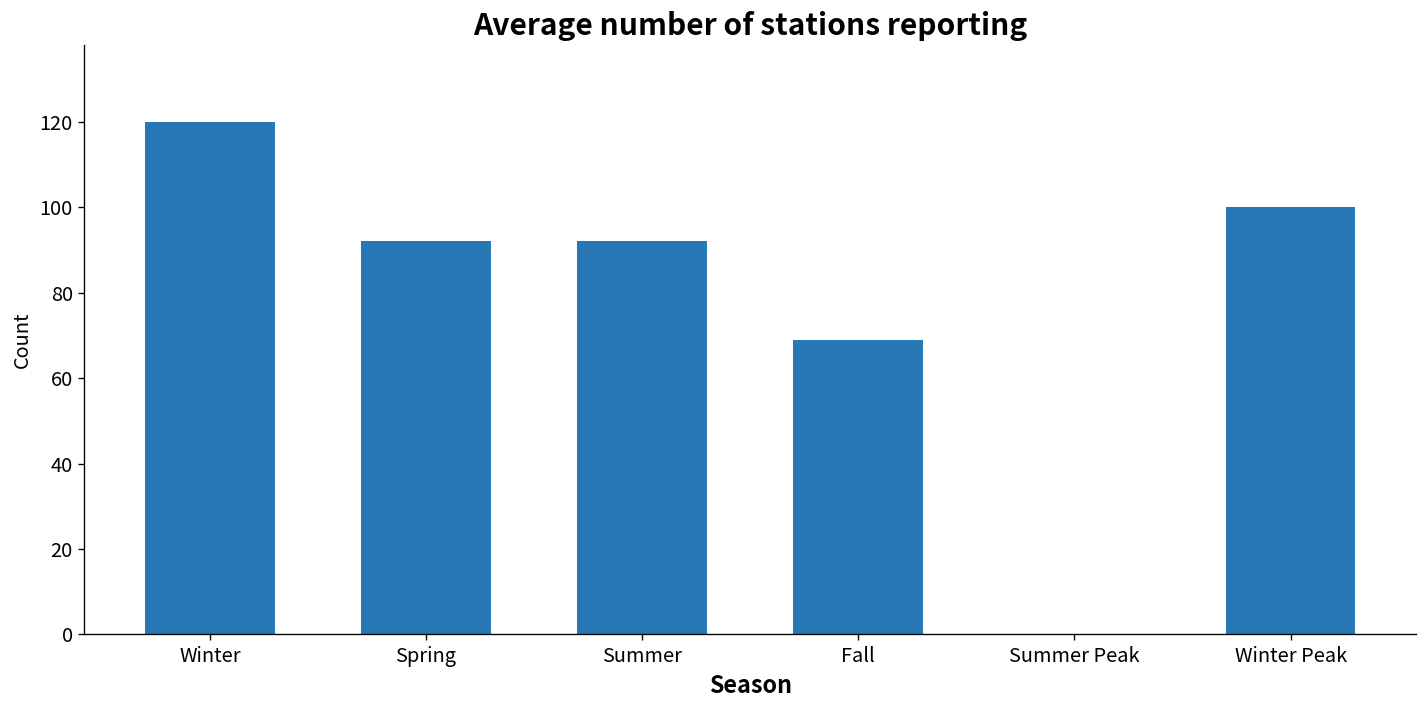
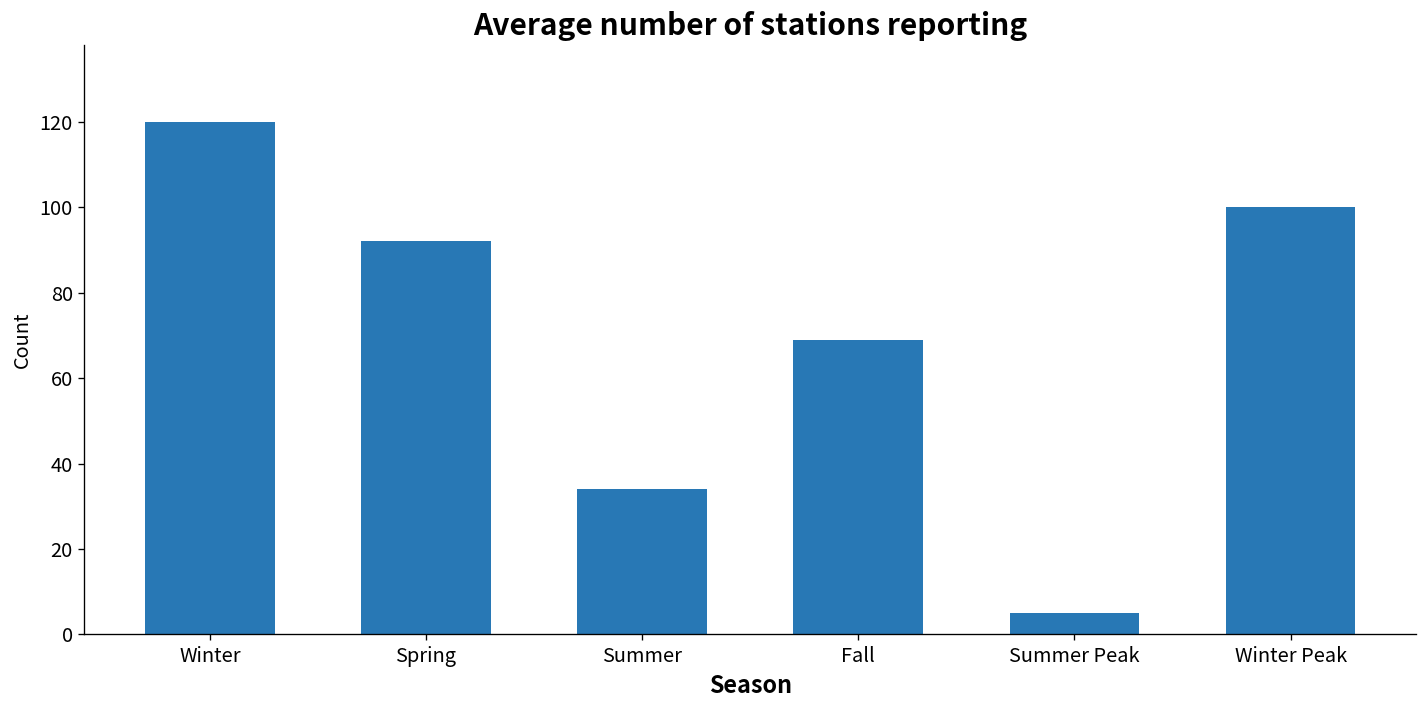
Summer: 92 -> 34
Summer Peak: 0 -> 5
